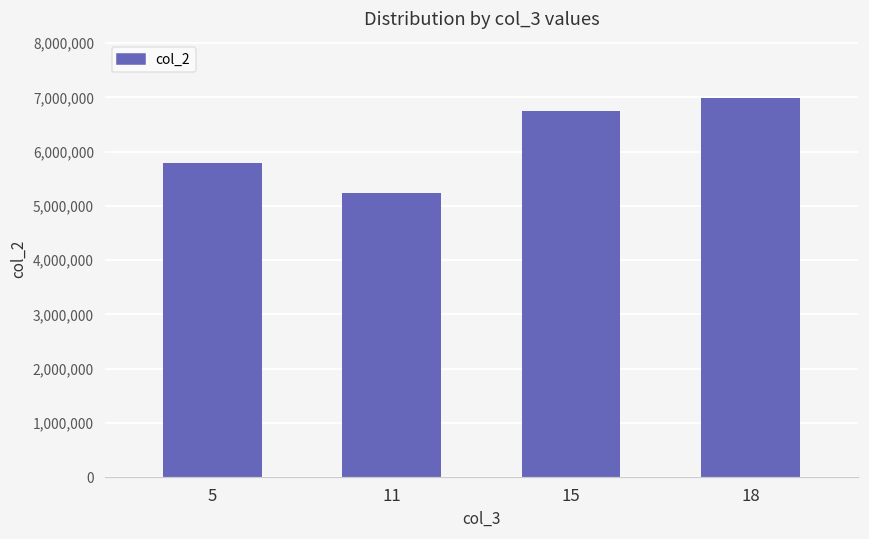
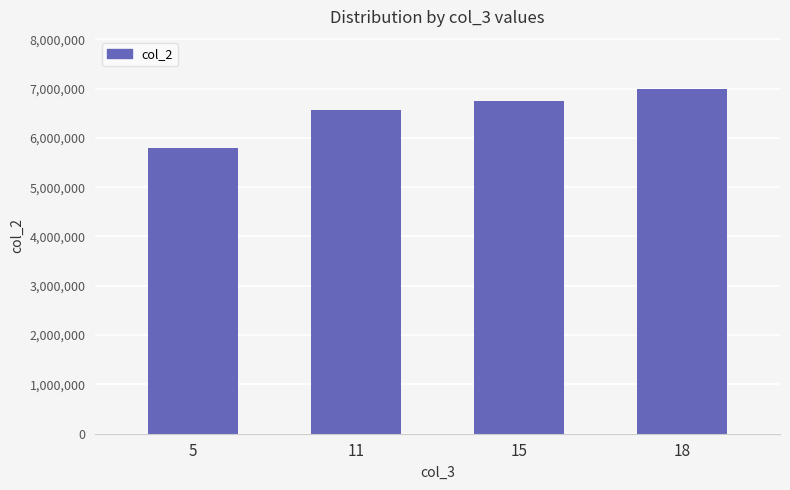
11: 5,200,000 -> 6,600,000
